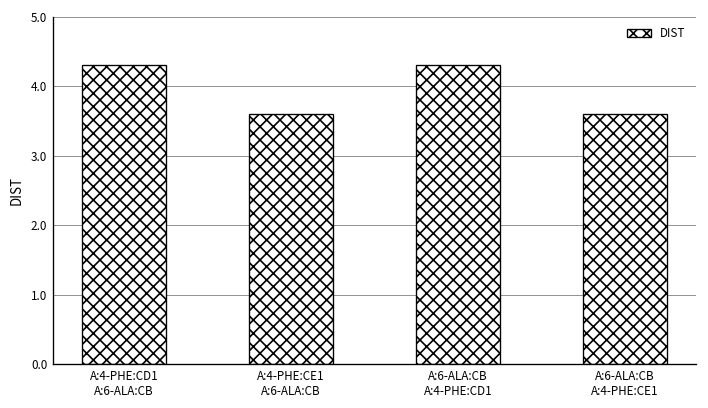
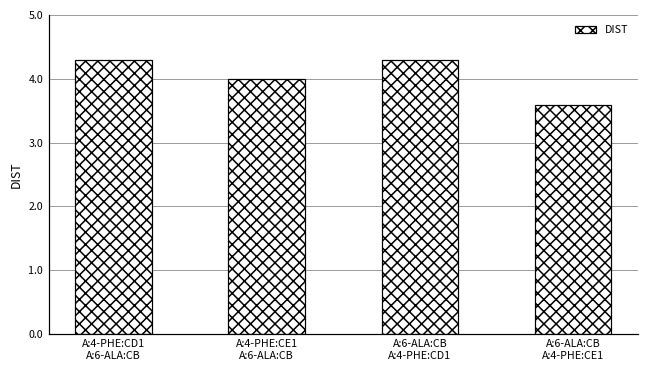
A:4-PHE:CE1 A:6-ALA:CB: 3.6 -> 4.0
